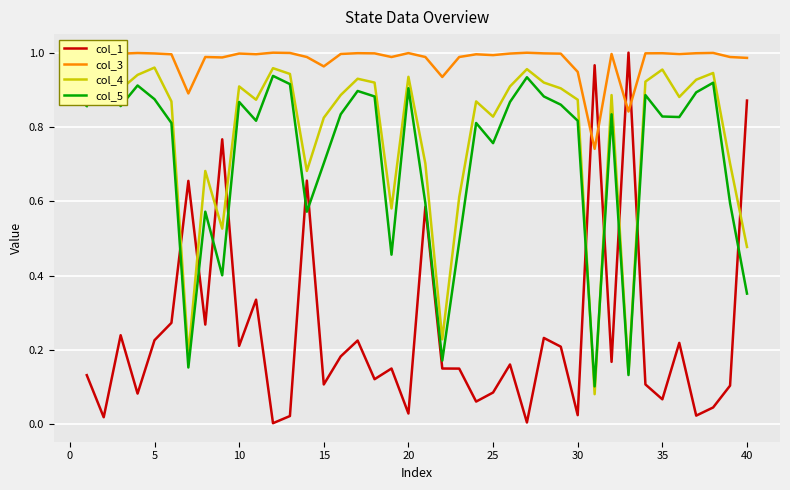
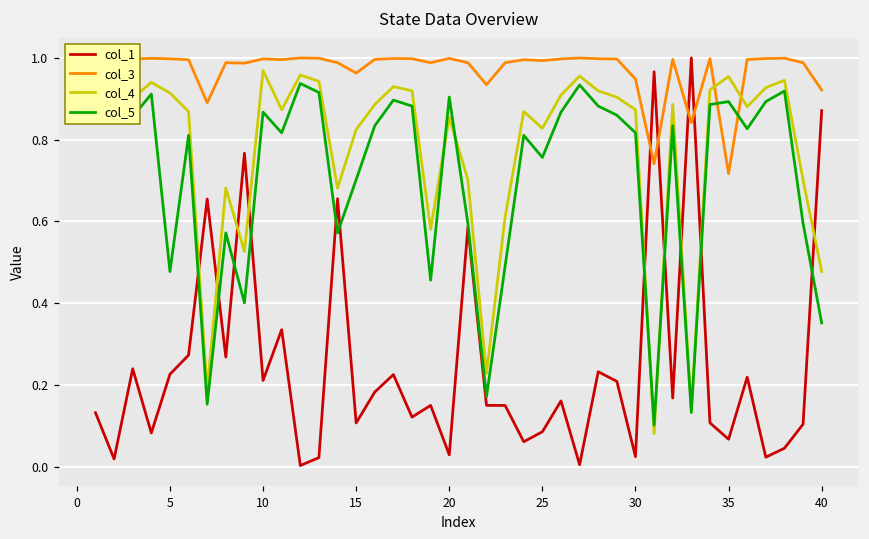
col_4, 5: 0.96 -> 0.91
col_5, 5: 0.87 -> 0.48
col_4, 10: 0.91 -> 0.97
col_4, 20: 0.93 -> 0.85
col_3, 35: 1.00 -> 0.72
col_5, 35: 0.83 -> 0.89
col_3, 40: 0.99 -> 0.92
